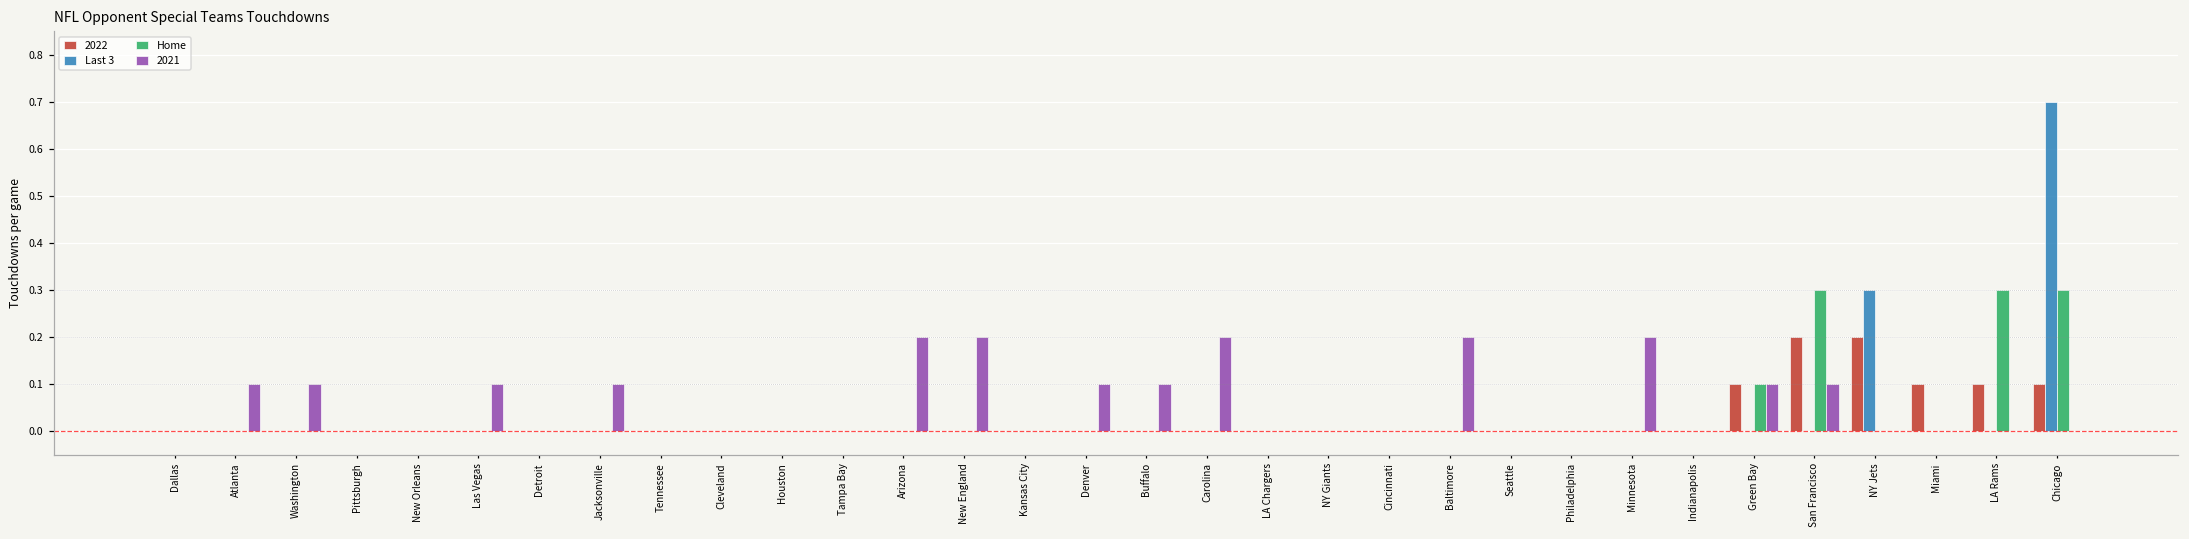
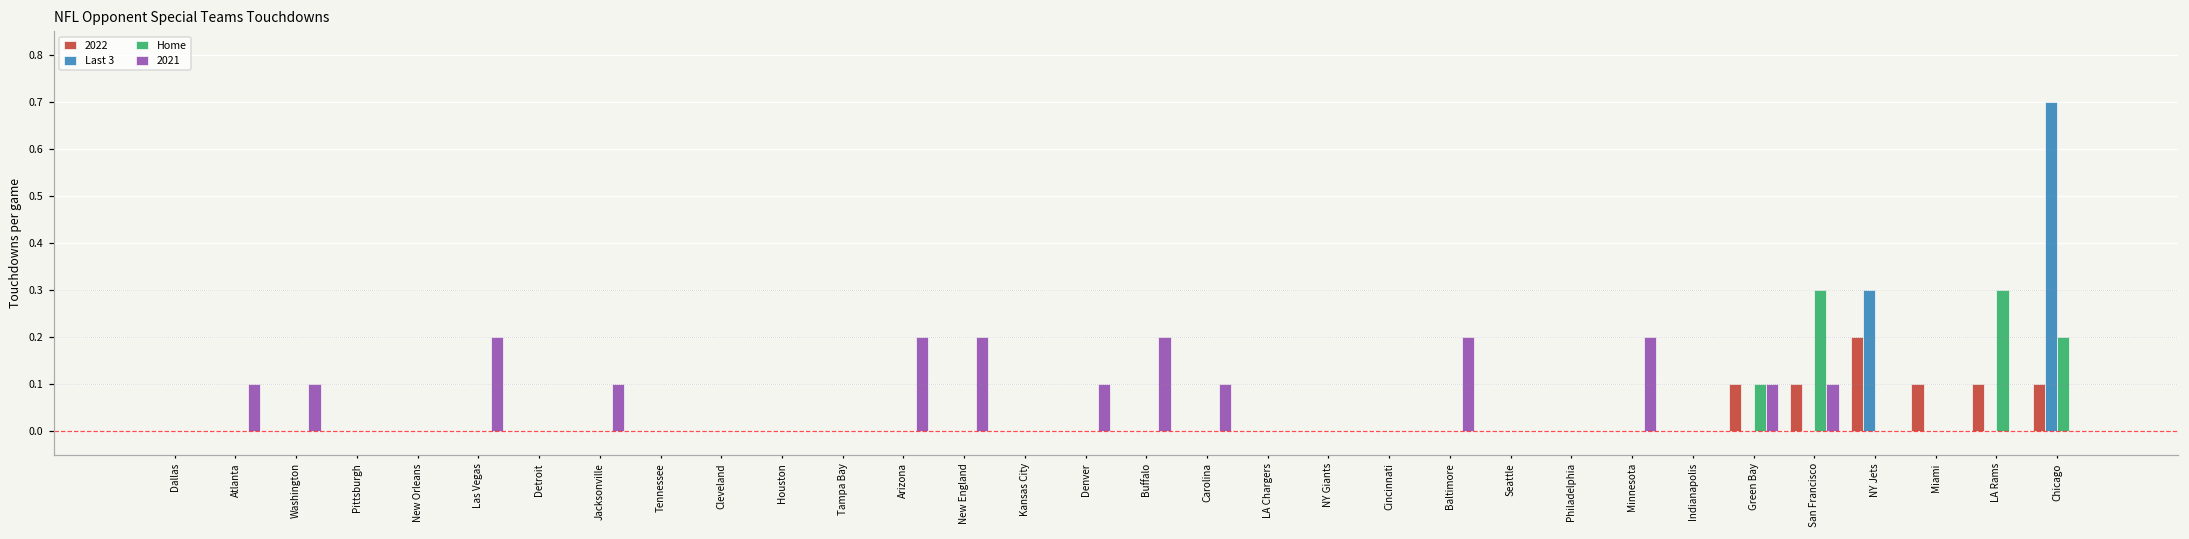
2021, Las Vegas: 0.1 -> 0.2
2021, Buffalo: 0.1 -> 0.2
2021, Carolina: 0.2 -> 0.1
2022, San Francisco: 0.2 -> 0.1
Home, Chicago: 0.3 -> 0.2
